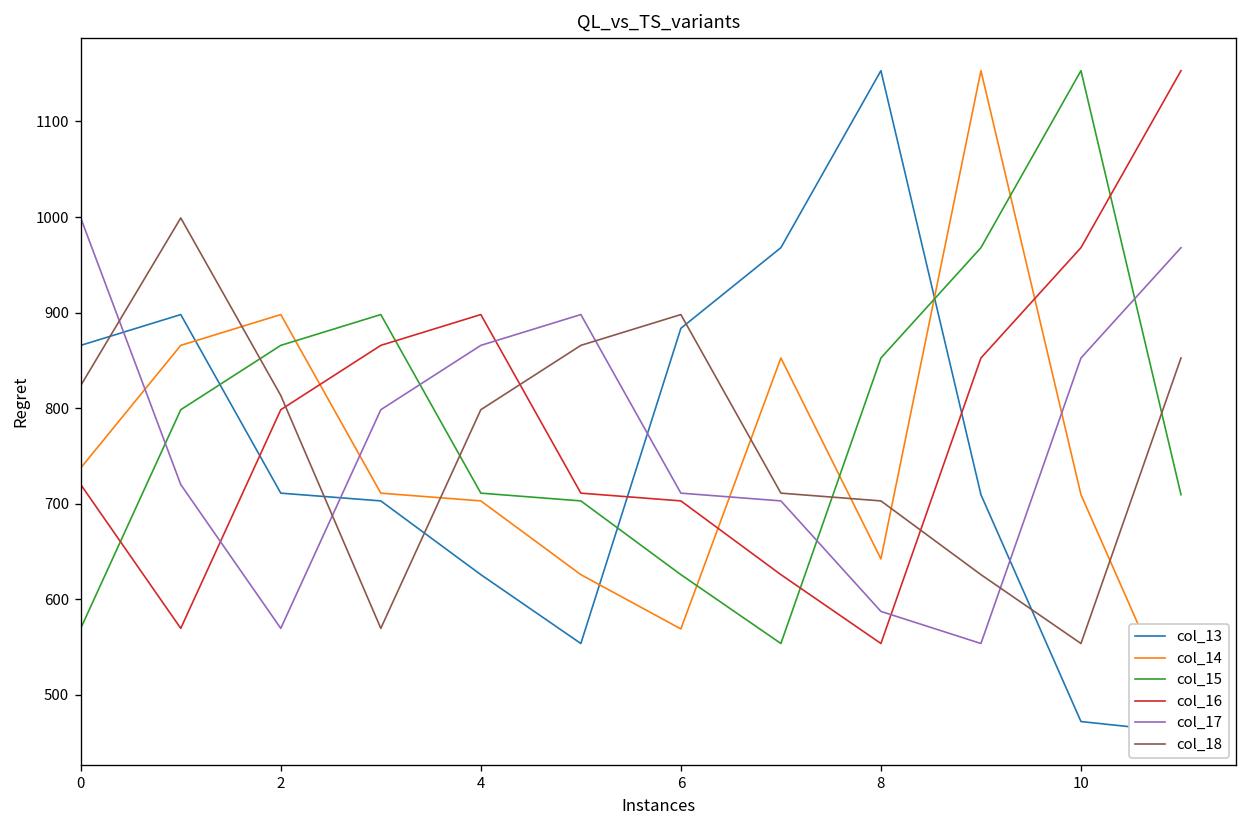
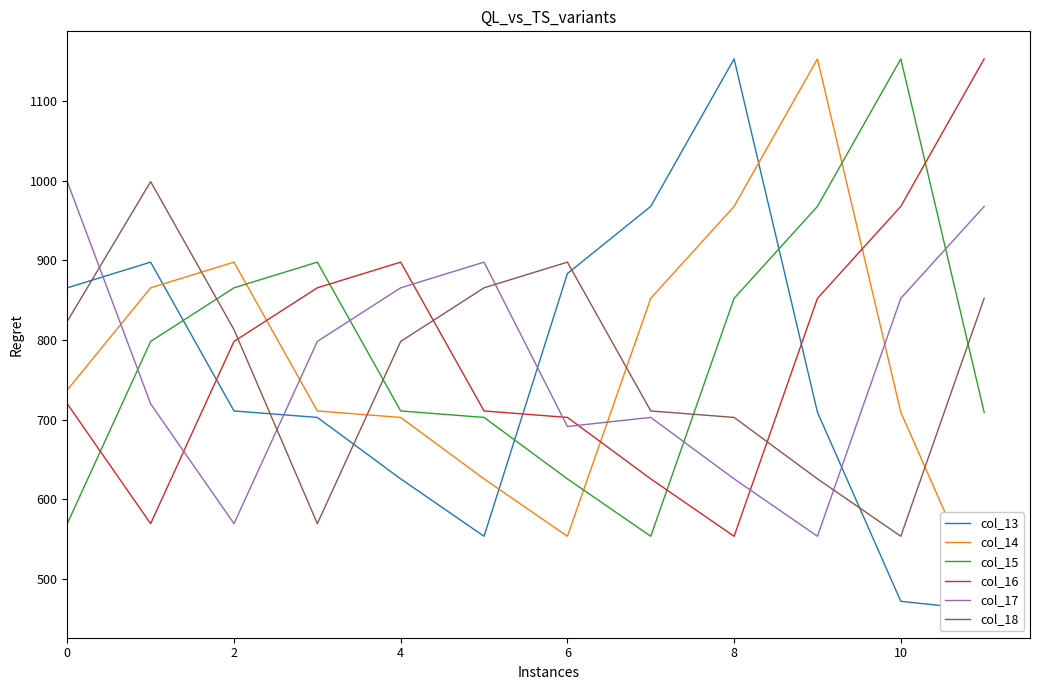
col_14, 6: 570 -> 550
col_17, 6: 710 -> 690
col_14, 8: 640 -> 970
col_17, 8: 590 -> 630
